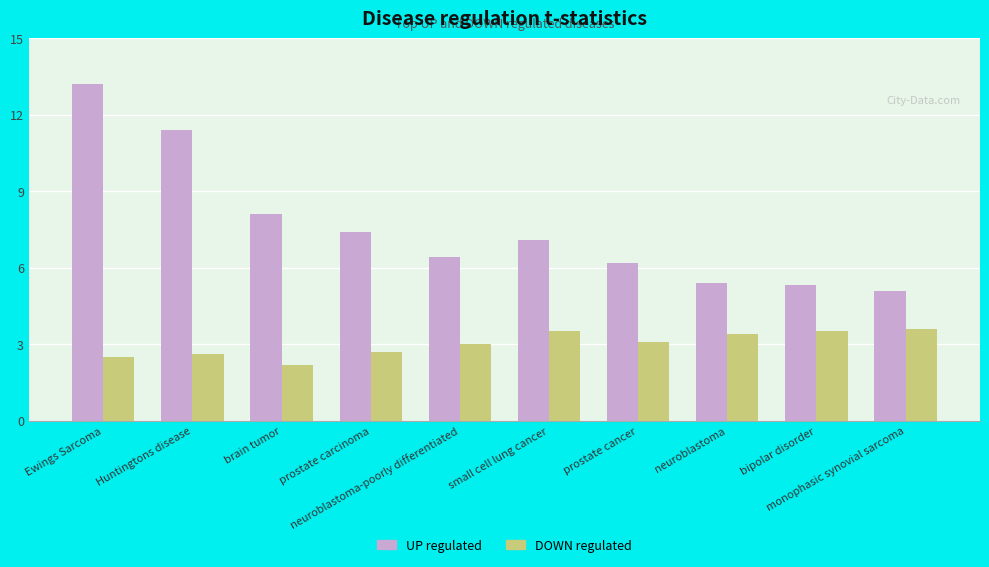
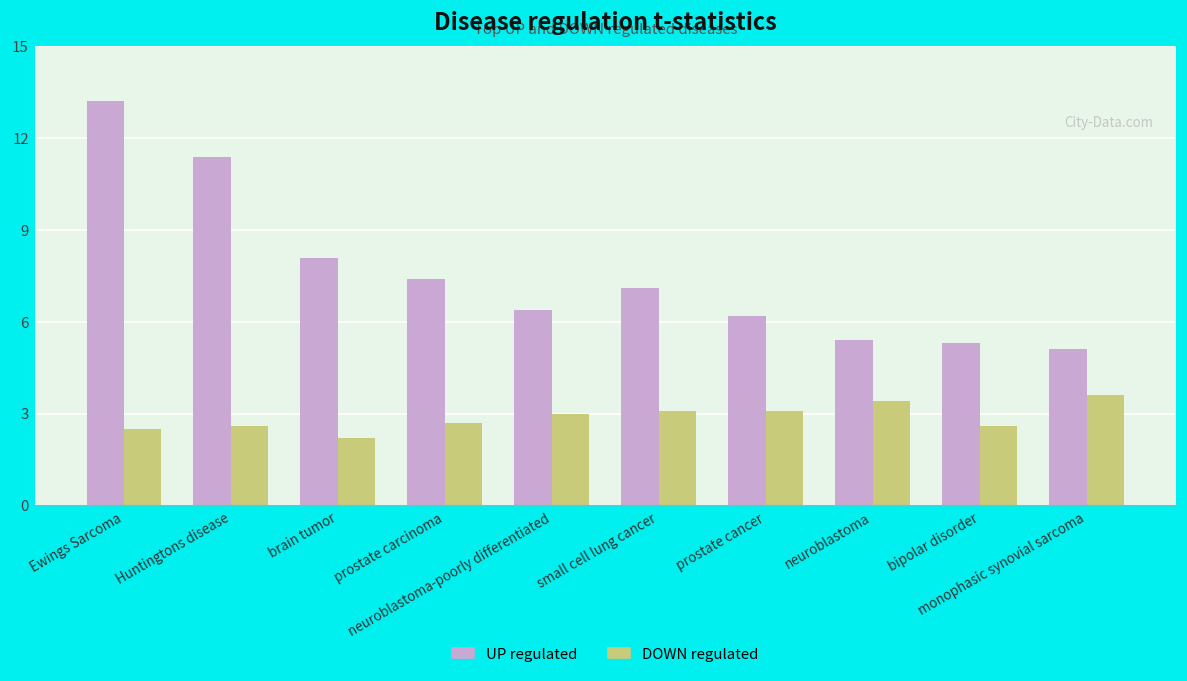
DOWN regulated, small cell lung cancer: 3.5 -> 3.1
DOWN regulated, bipolar disorder: 3.5 -> 2.6
